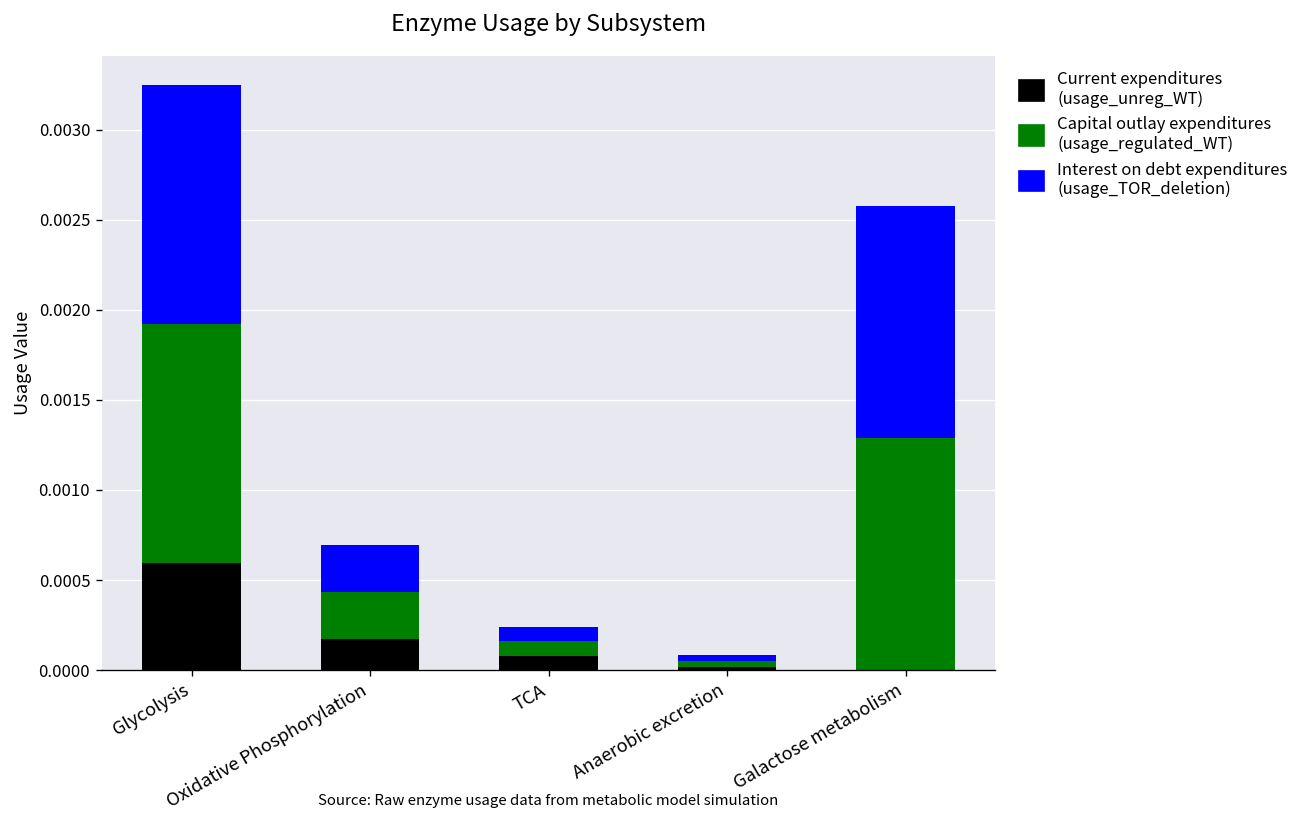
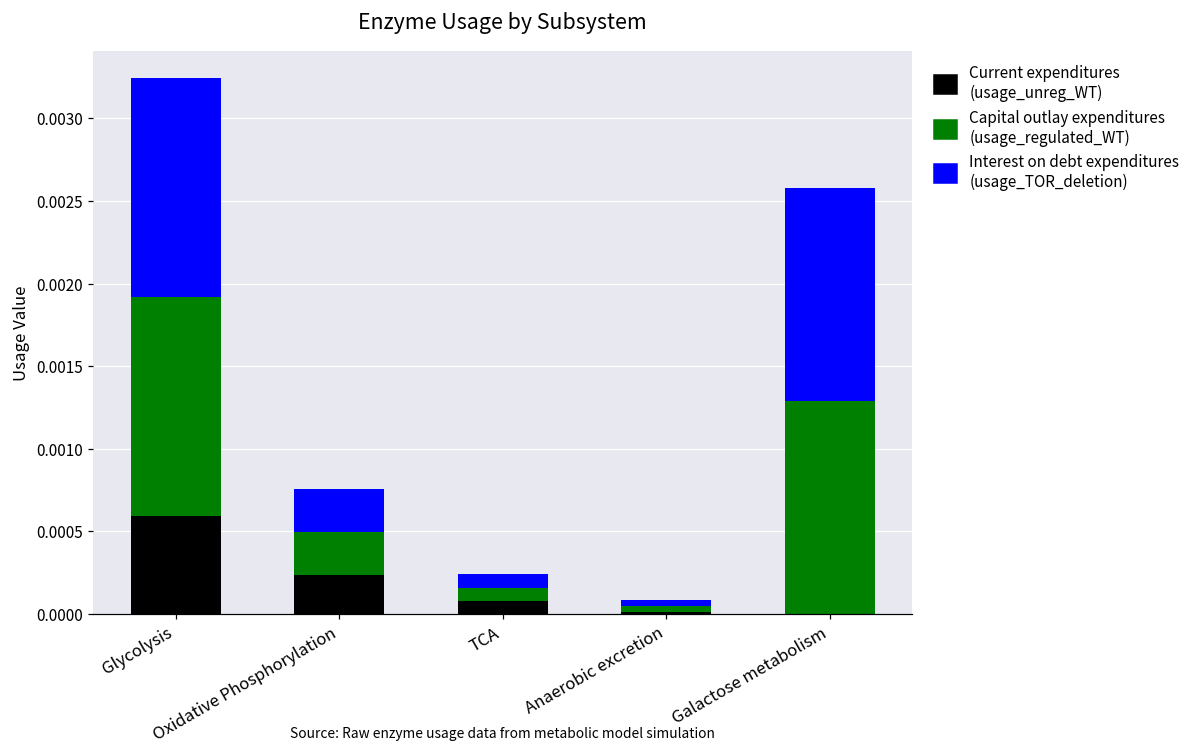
Current expenditures (usage_unreg_WT), Oxidative Phosphorylation: 0.00017 -> 0.00024
